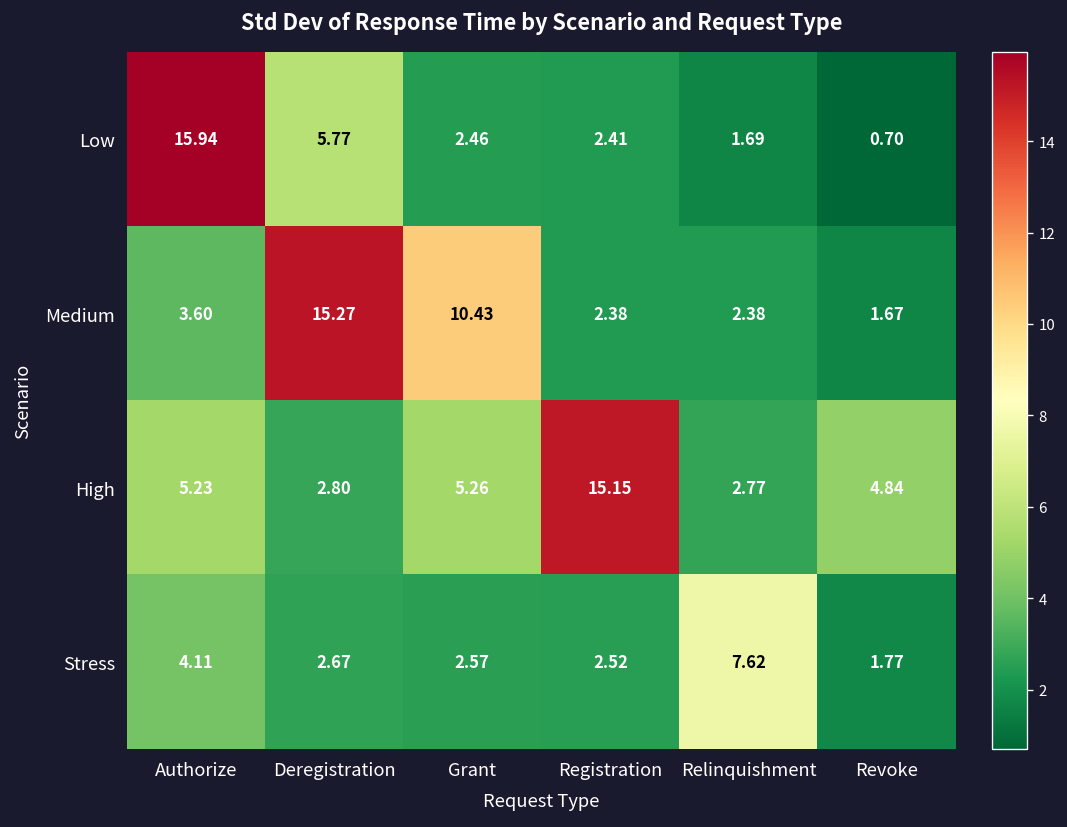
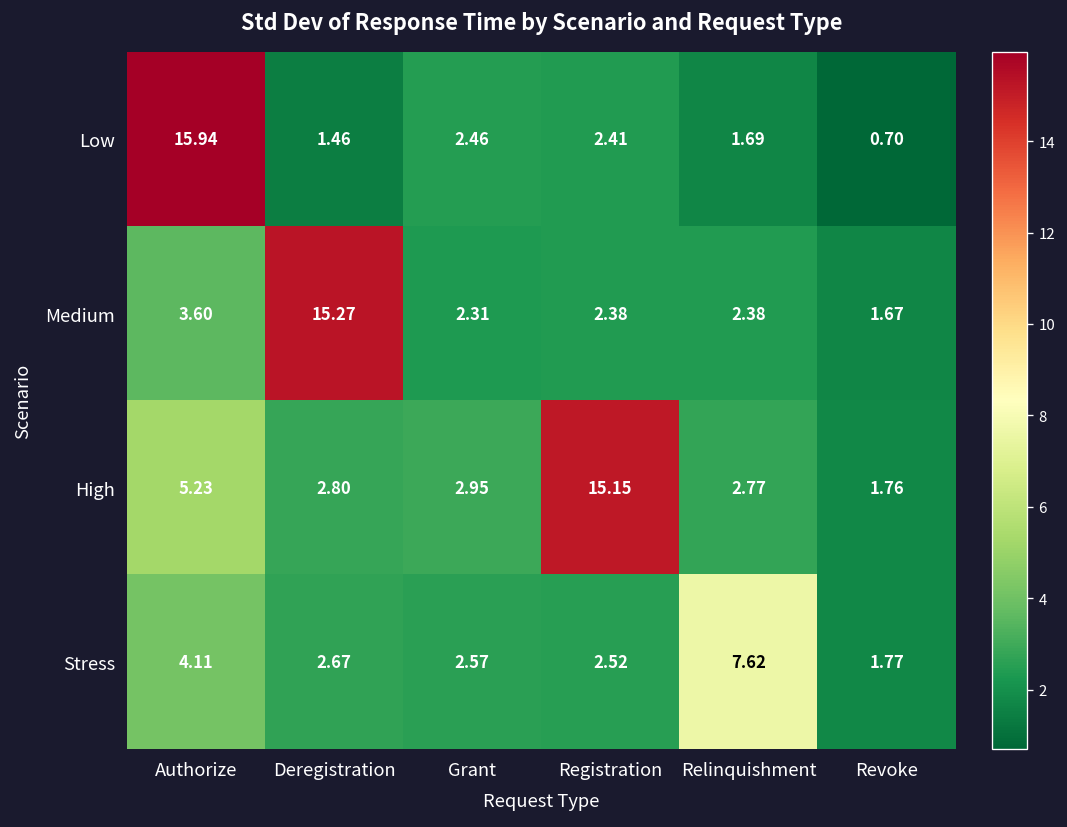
Low, Deregistration: 5.77 -> 1.46
Medium, Grant: 10.43 -> 2.31
High, Grant: 5.26 -> 2.95
High, Revoke: 4.84 -> 1.76
